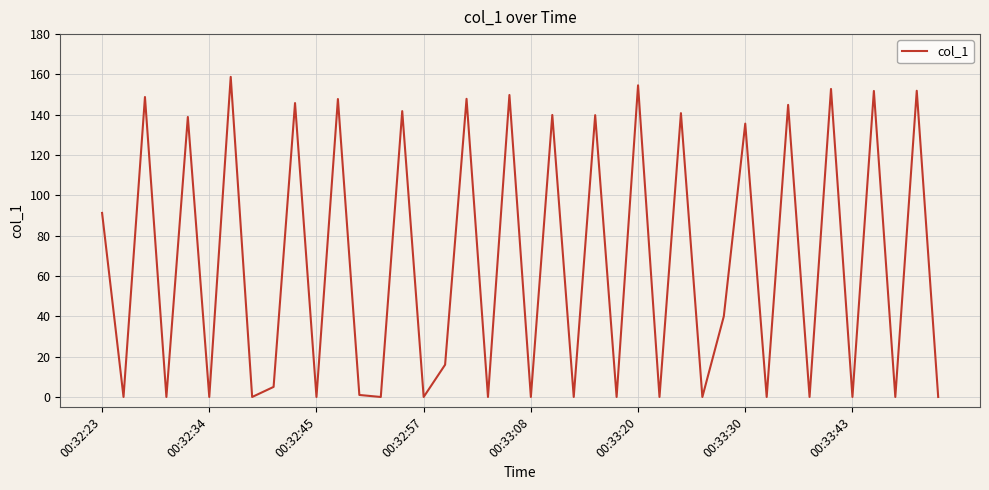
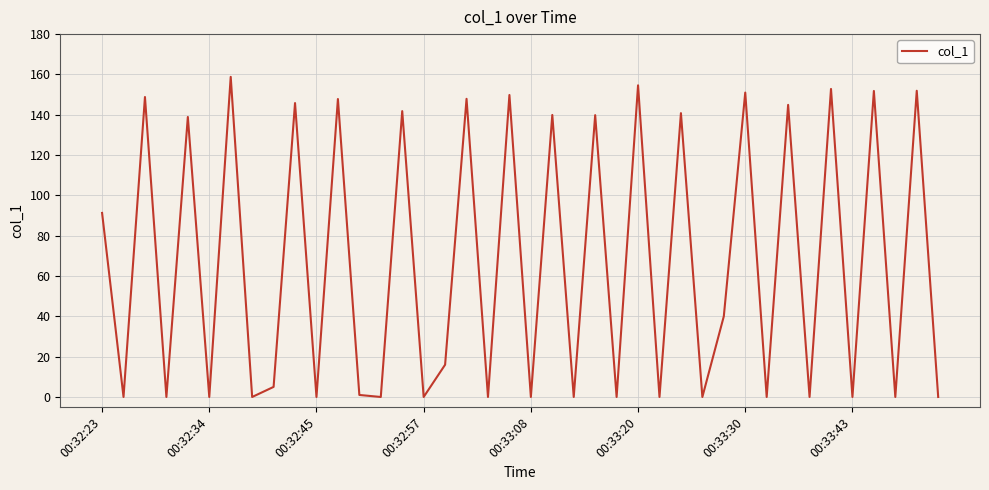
00:33:30: 136 -> 151
